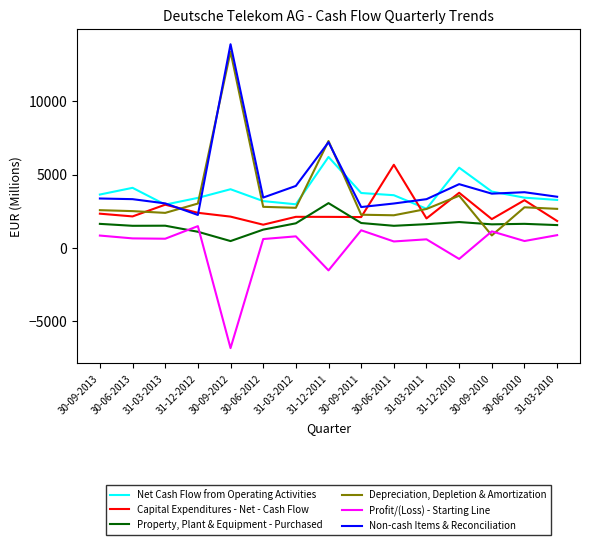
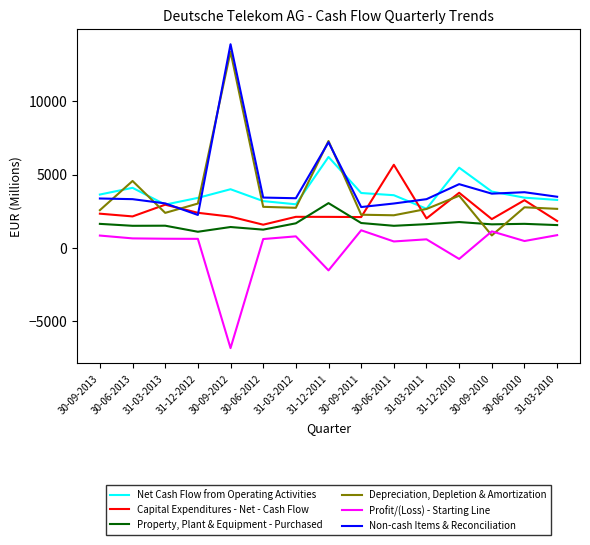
Depreciation, Depletion & Amortization, 30-06-2013: 2500 -> 4600
Profit/(Loss) - Starting Line, 31-12-2012: 1500 -> 600
Property, Plant & Equipment - Purchased, 30-09-2012: 500 -> 1400
Non-cash Items & Reconciliation, 31-03-2012: 4200 -> 3400
